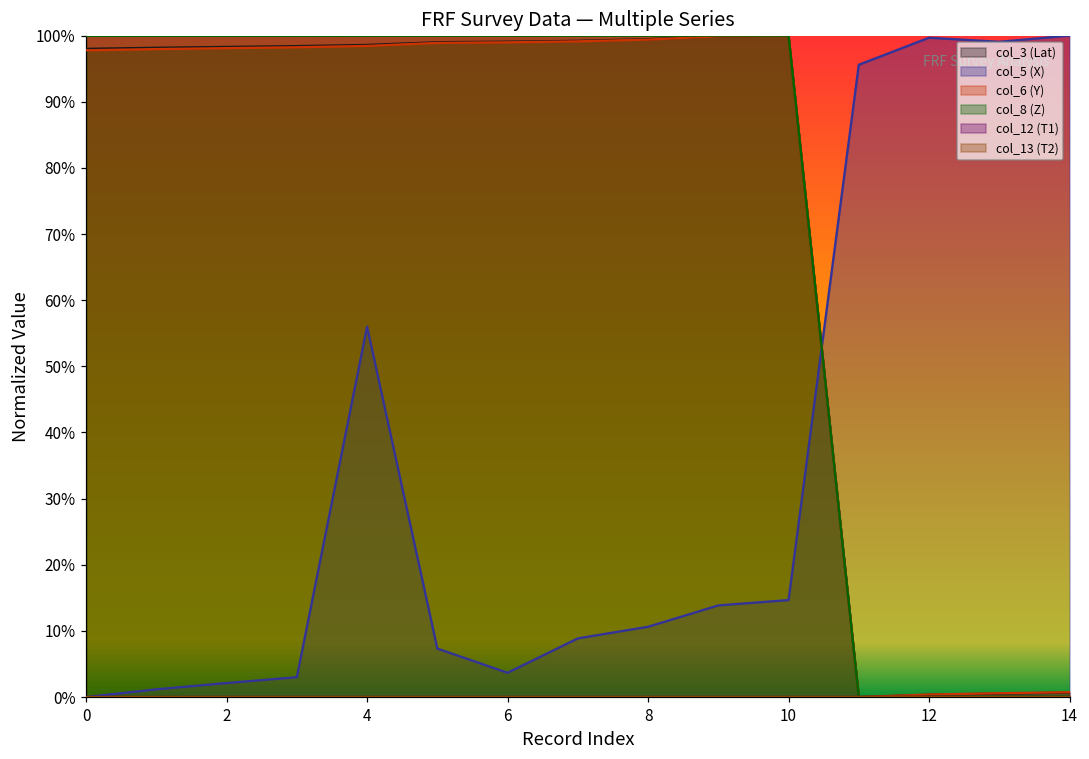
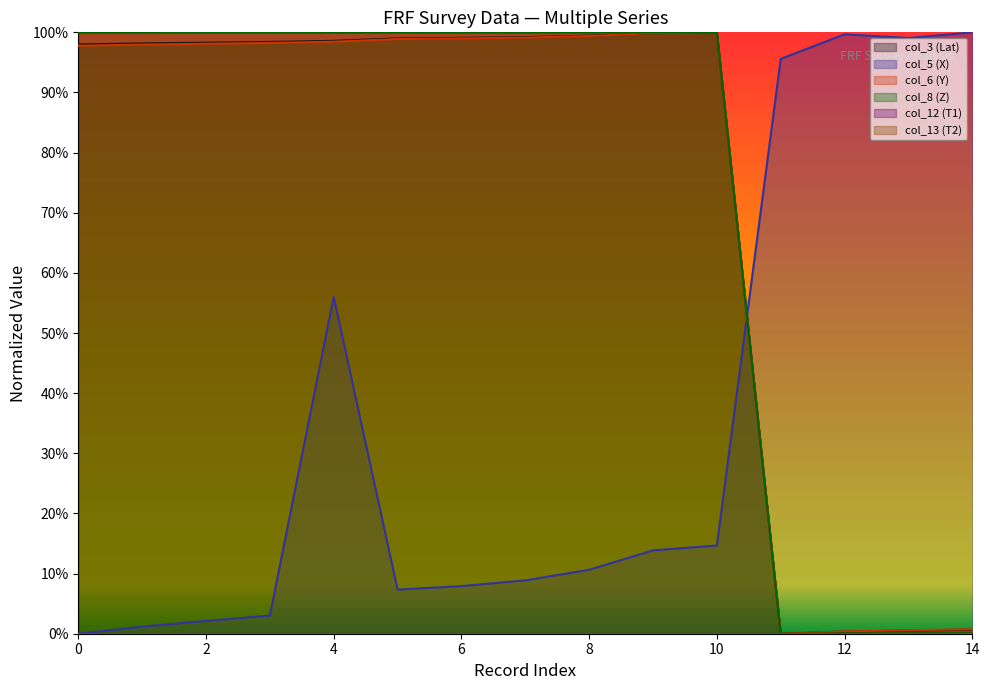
col_5 (X), 6: 4% -> 8%
